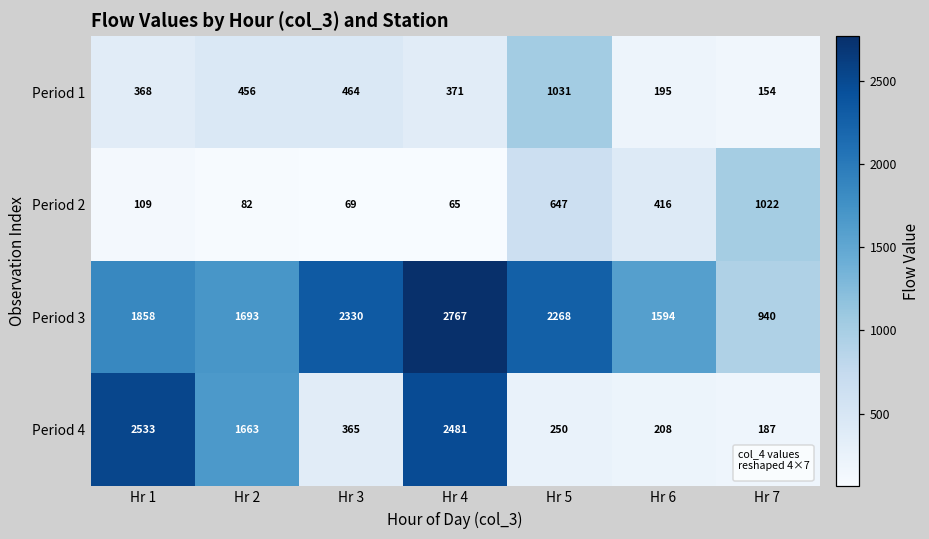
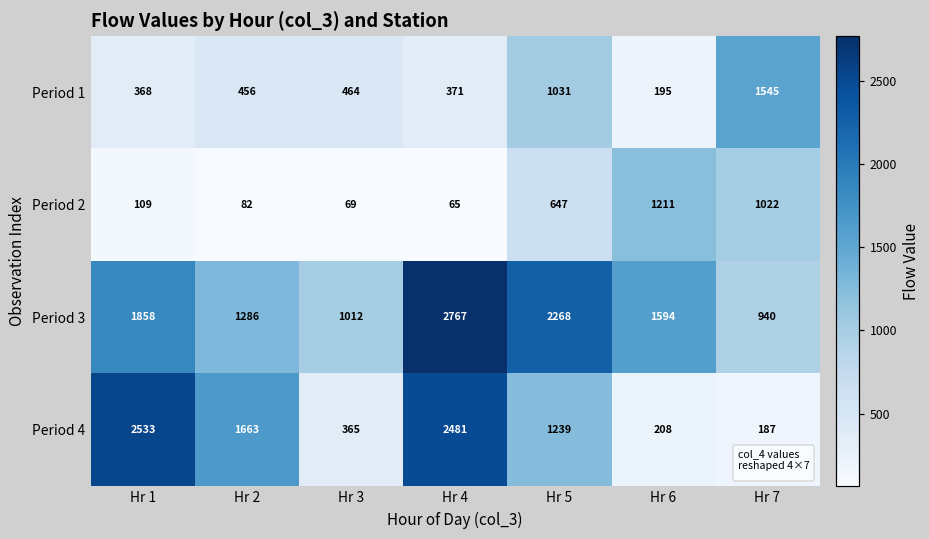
Period 1, Hr 7: 154 -> 1545
Period 2, Hr 6: 416 -> 1211
Period 3, Hr 2: 1693 -> 1286
Period 3, Hr 3: 2330 -> 1012
Period 4, Hr 5: 250 -> 1239
